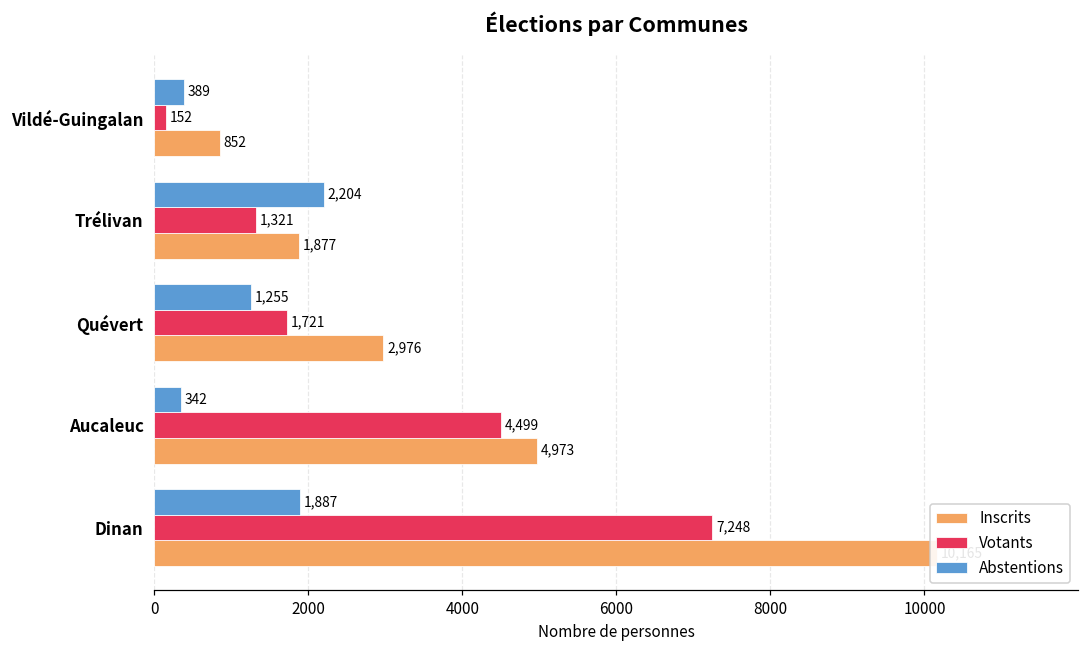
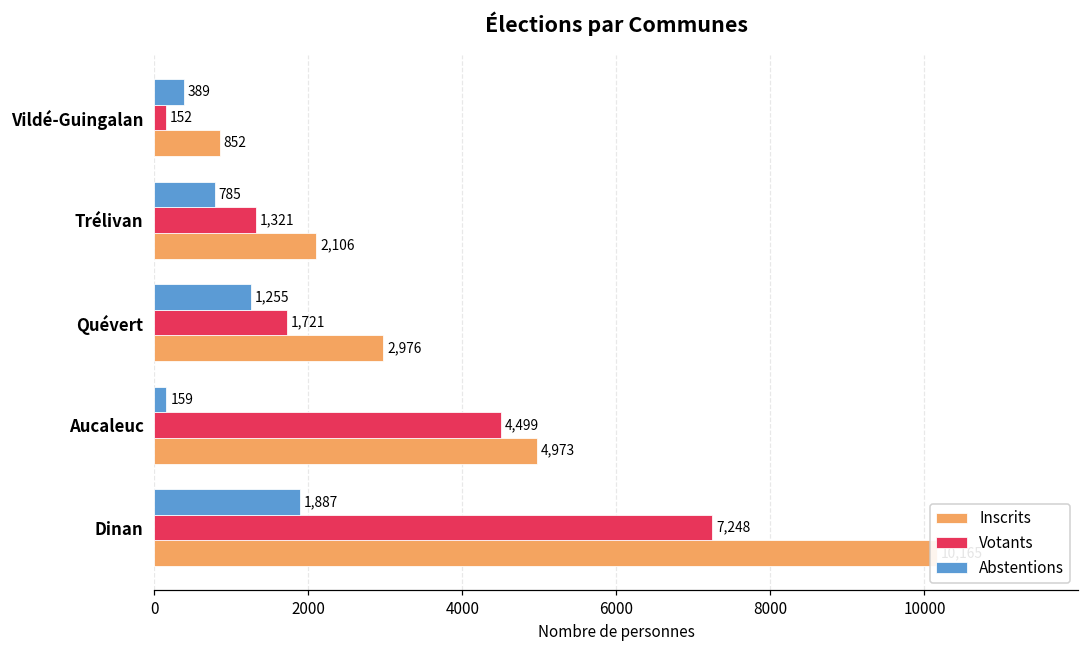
Abstentions, Trélivan: 2,204 -> 785
Inscrits, Trélivan: 1,877 -> 2,106
Abstentions, Aucaleuc: 342 -> 159
